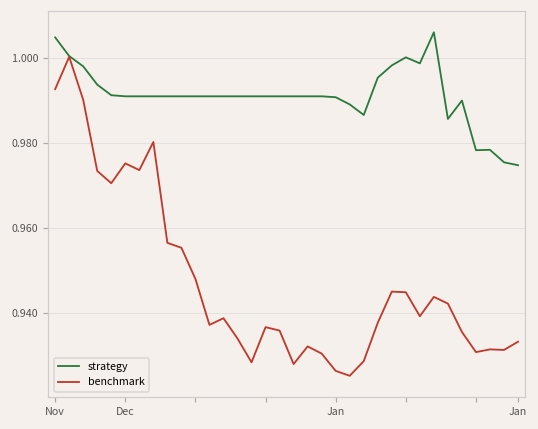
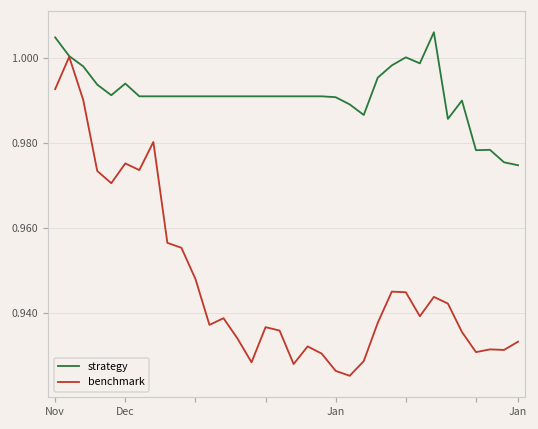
strategy, Dec: 0.991 -> 0.994
